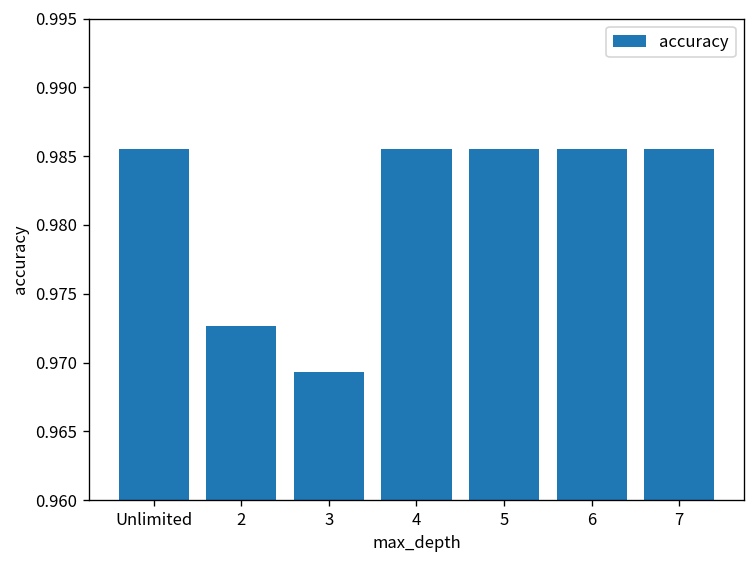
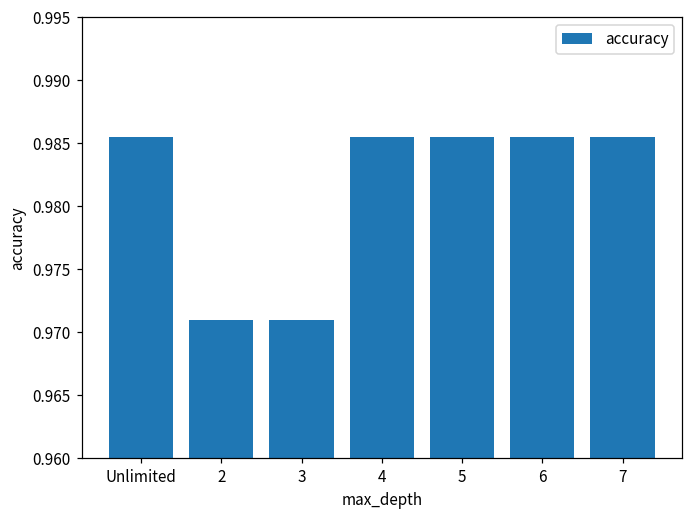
2: 0.9726 -> 0.9710
3: 0.9693 -> 0.9710
